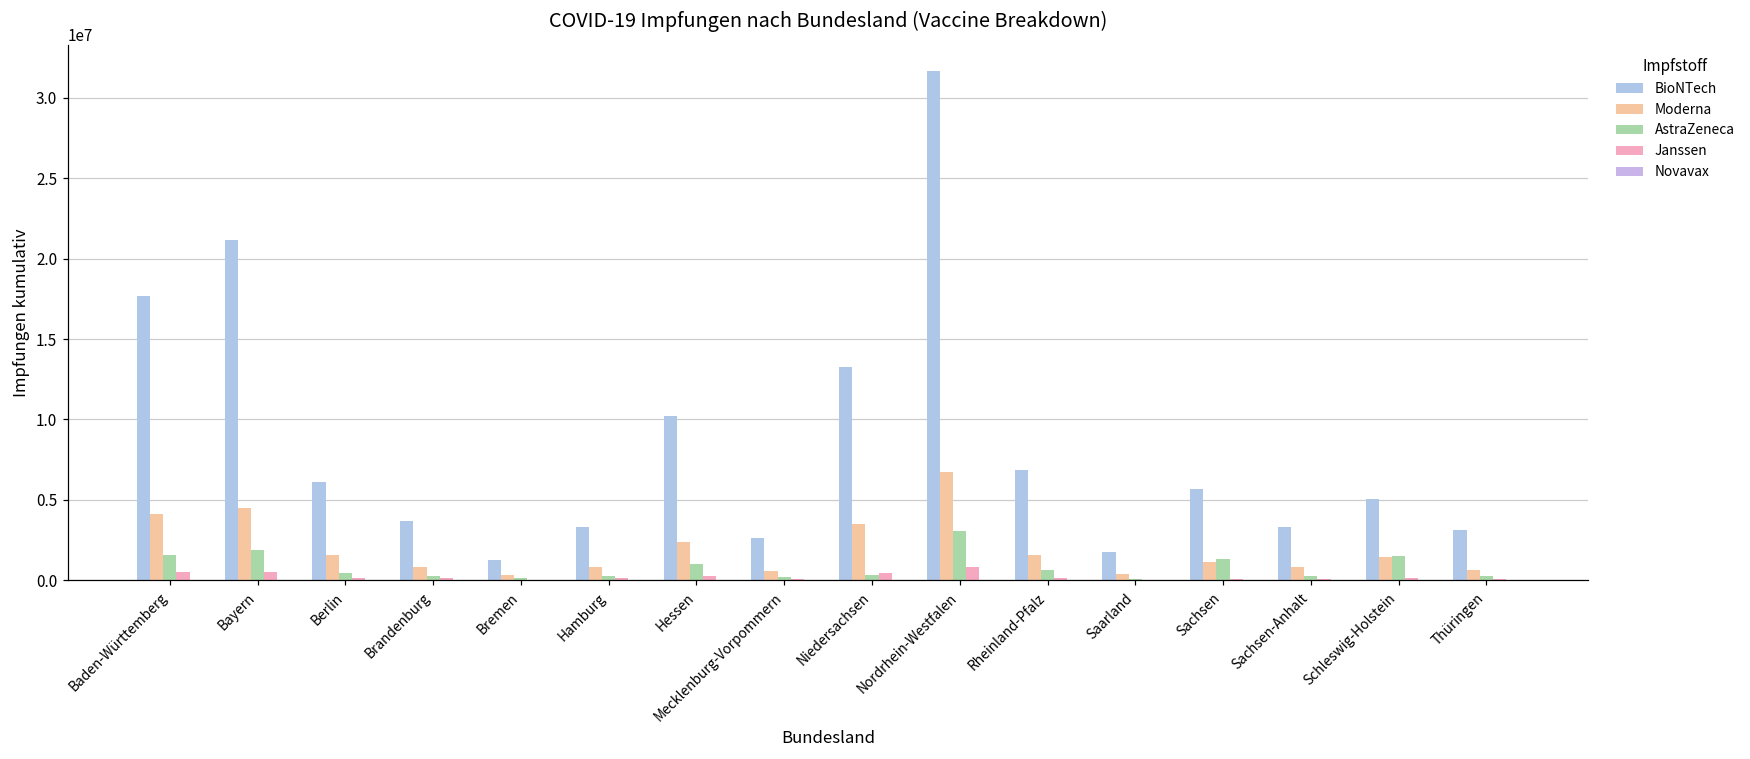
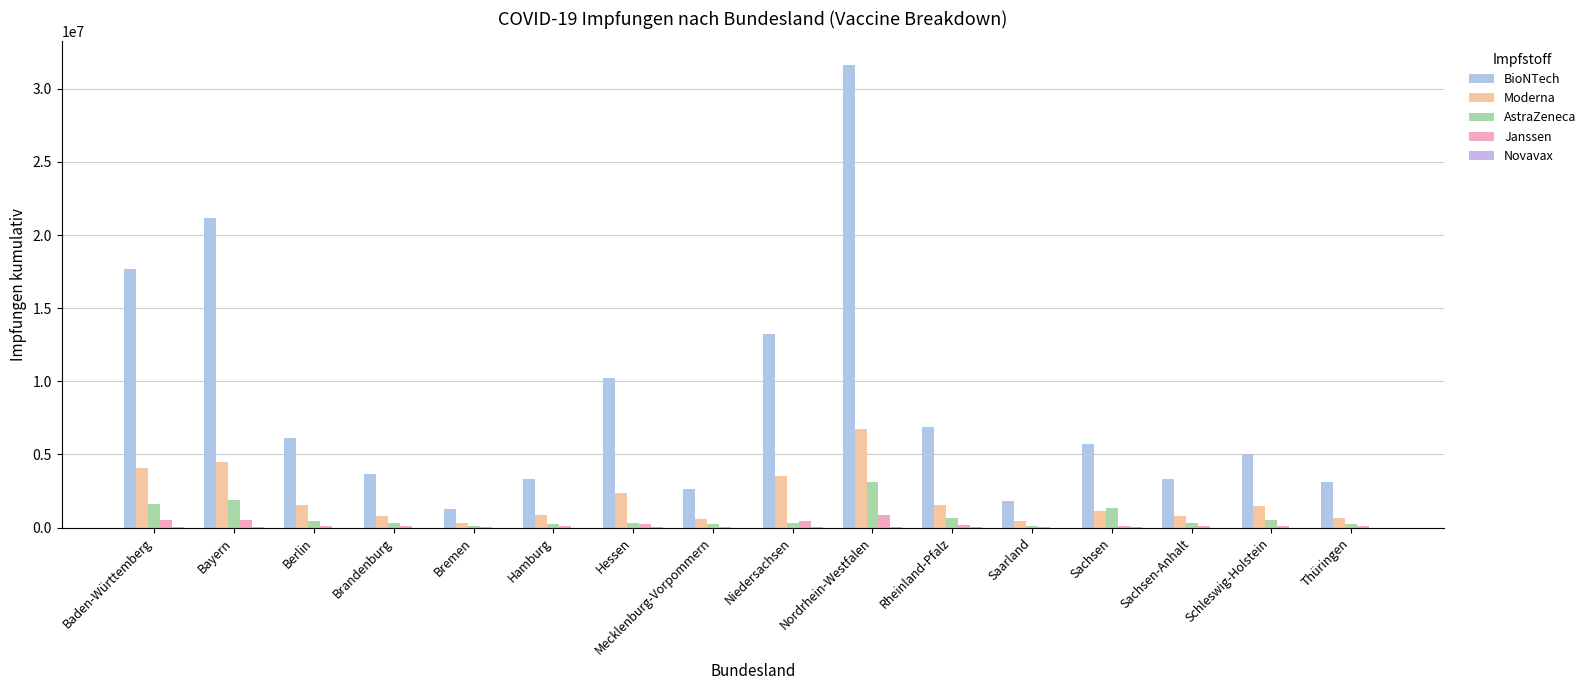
AstraZeneca, Hessen: 1000000 -> 300000
AstraZeneca, Schleswig-Holstein: 1500000 -> 500000
